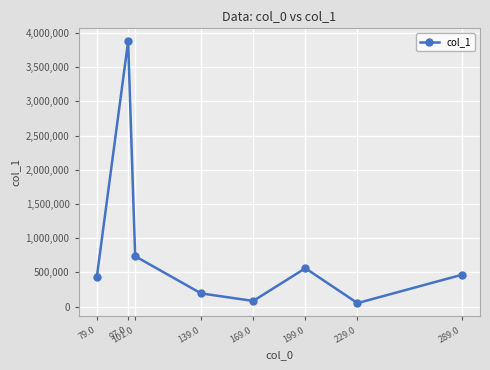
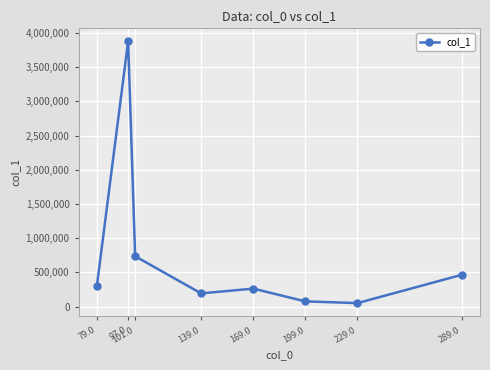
79.0: 400,000 -> 300,000
169.0: 100,000 -> 300,000
199.0: 600,000 -> 100,000
